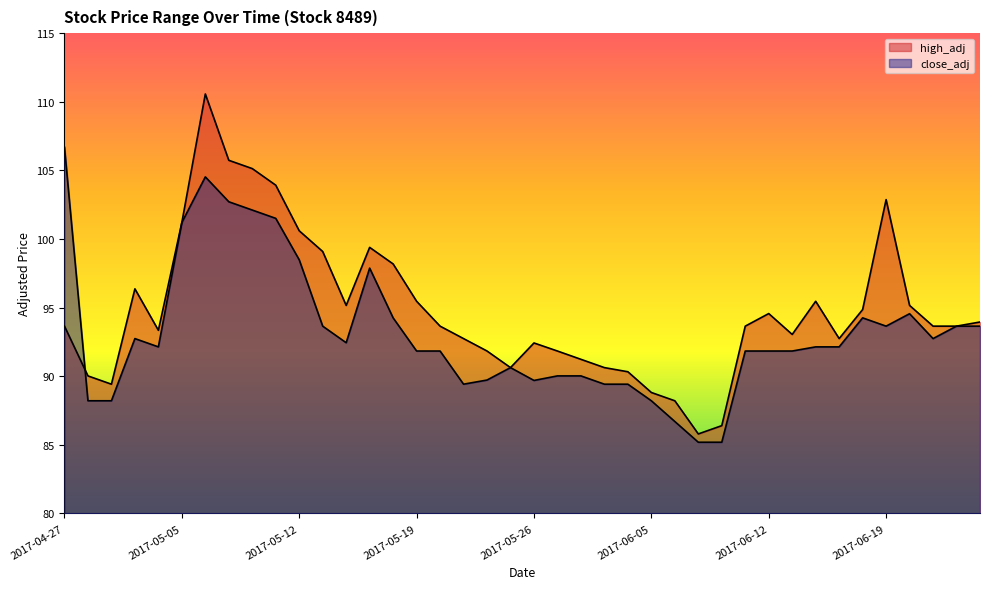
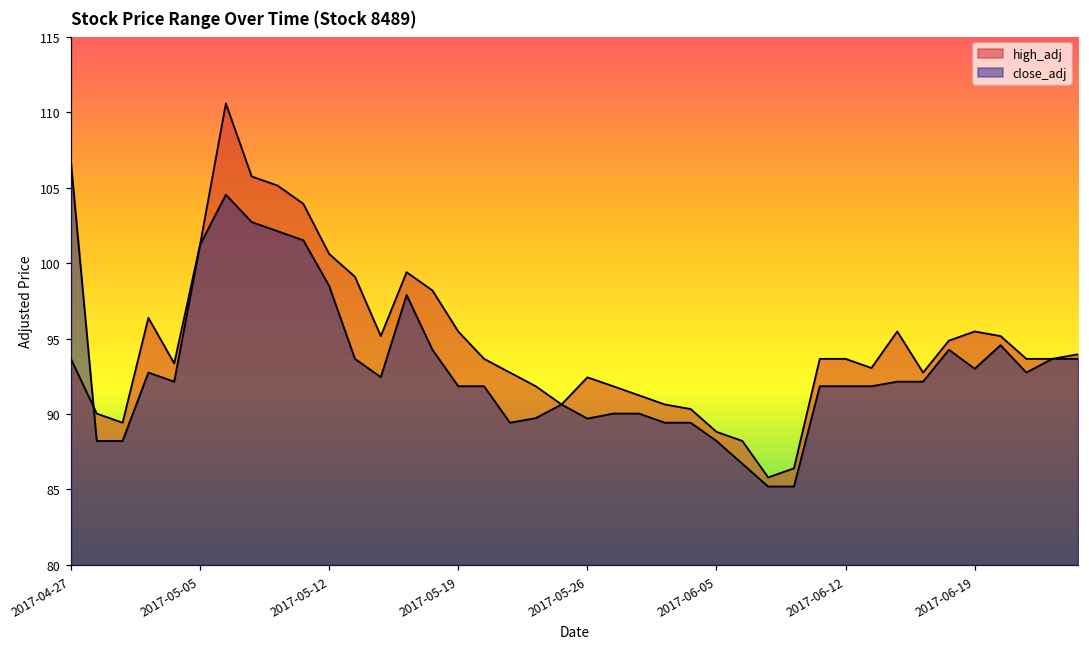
high_adj, 2017-06-12: 94.6 -> 93.7
high_adj, 2017-06-19: 102.9 -> 95.5
close_adj, 2017-06-19: 93.7 -> 93.0
